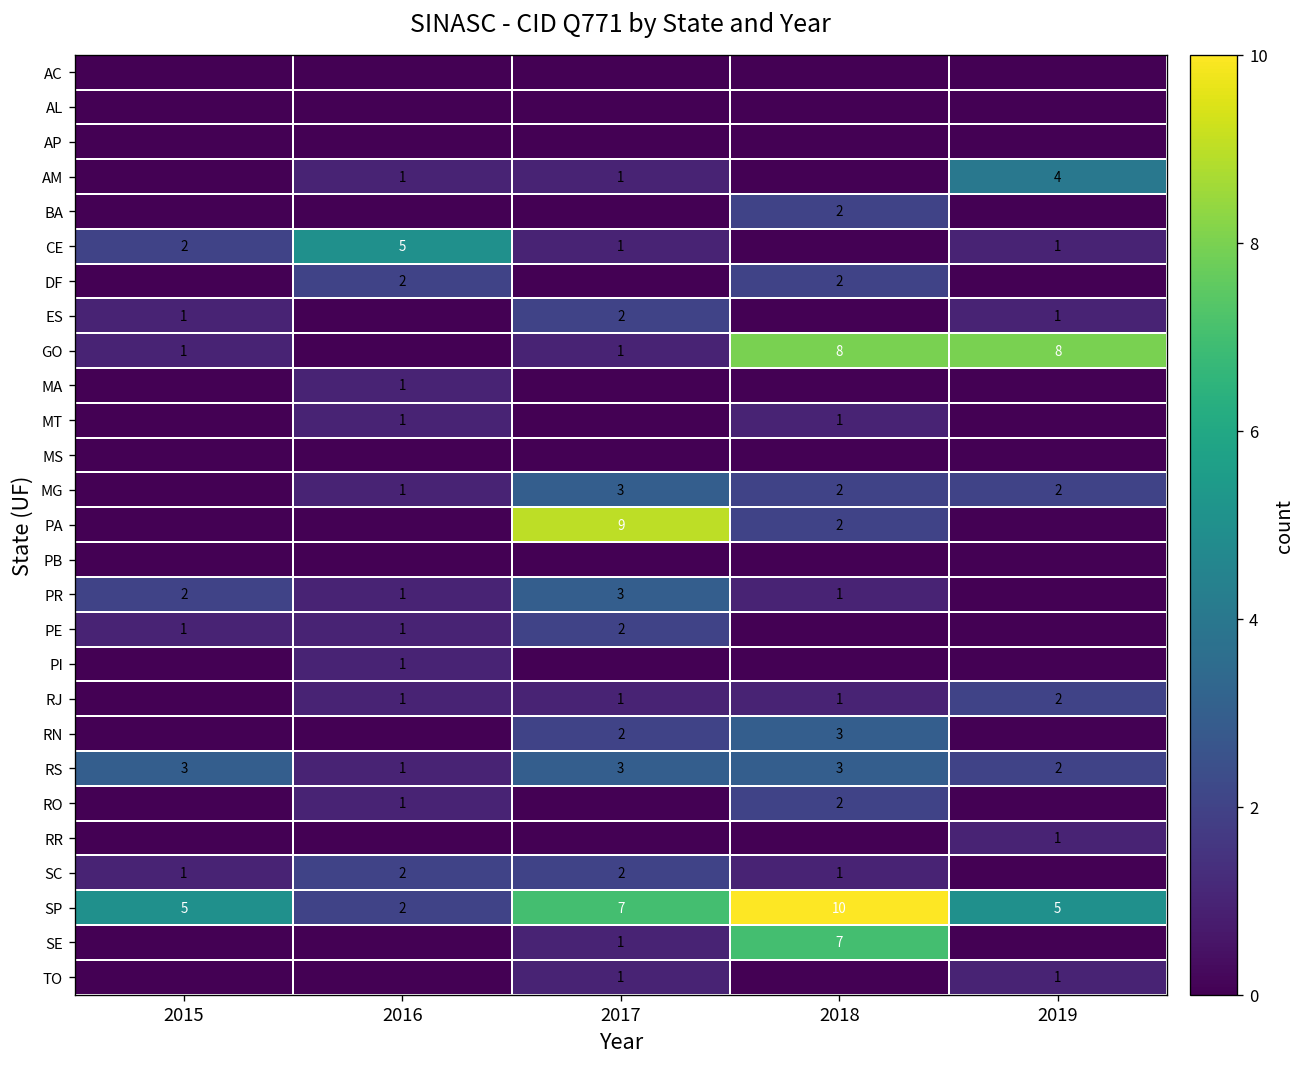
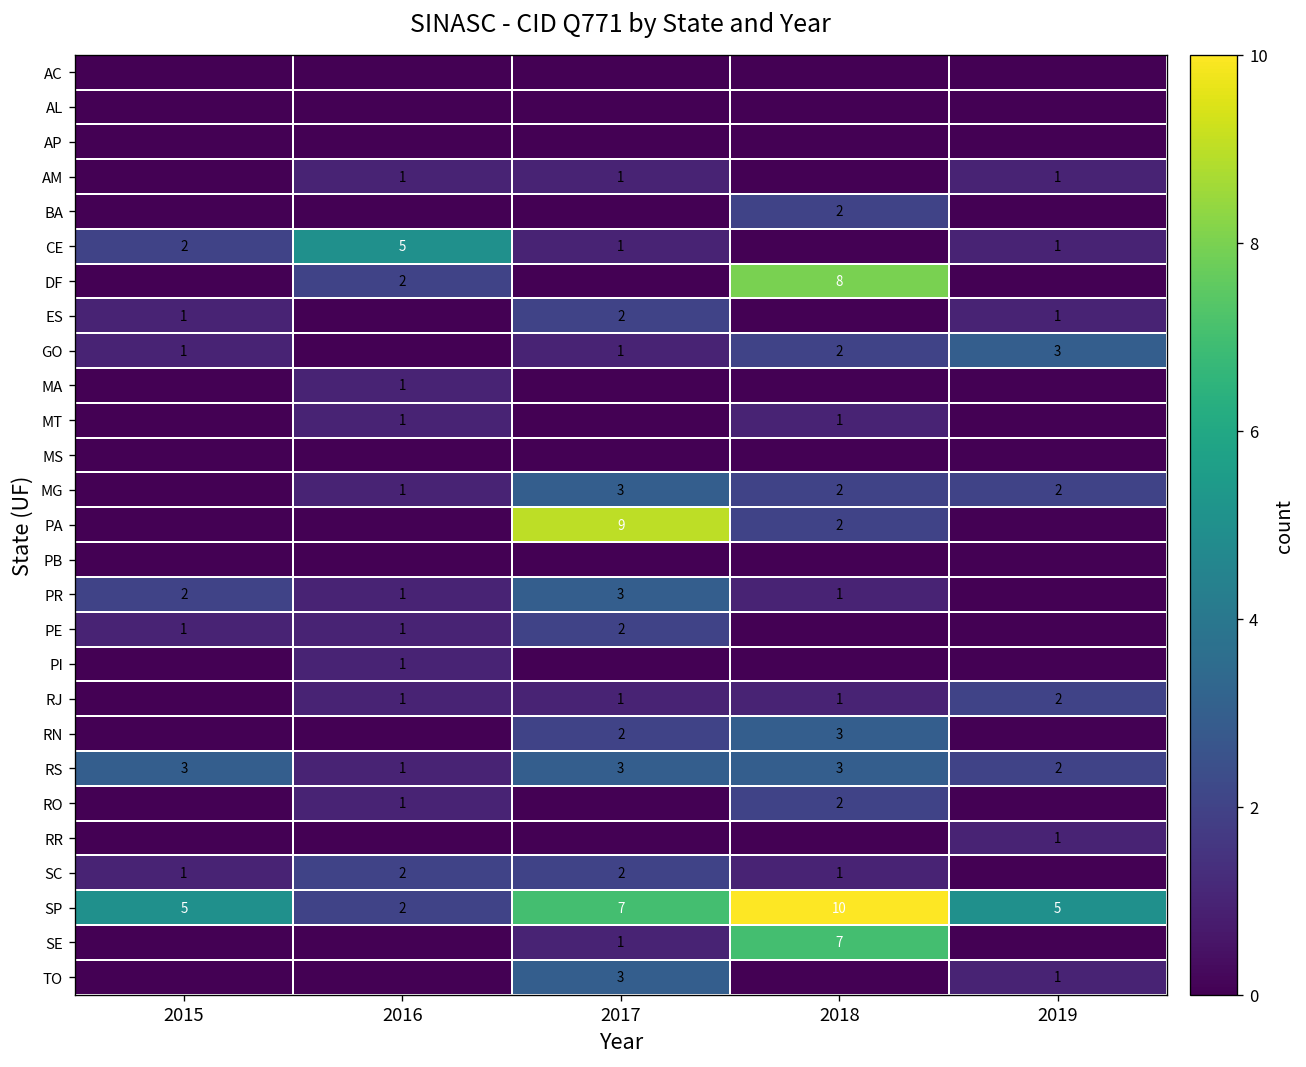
AM, 2019: 4 -> 1
DF, 2018: 2 -> 8
GO, 2018: 8 -> 2
GO, 2019: 8 -> 3
TO, 2017: 1 -> 3
